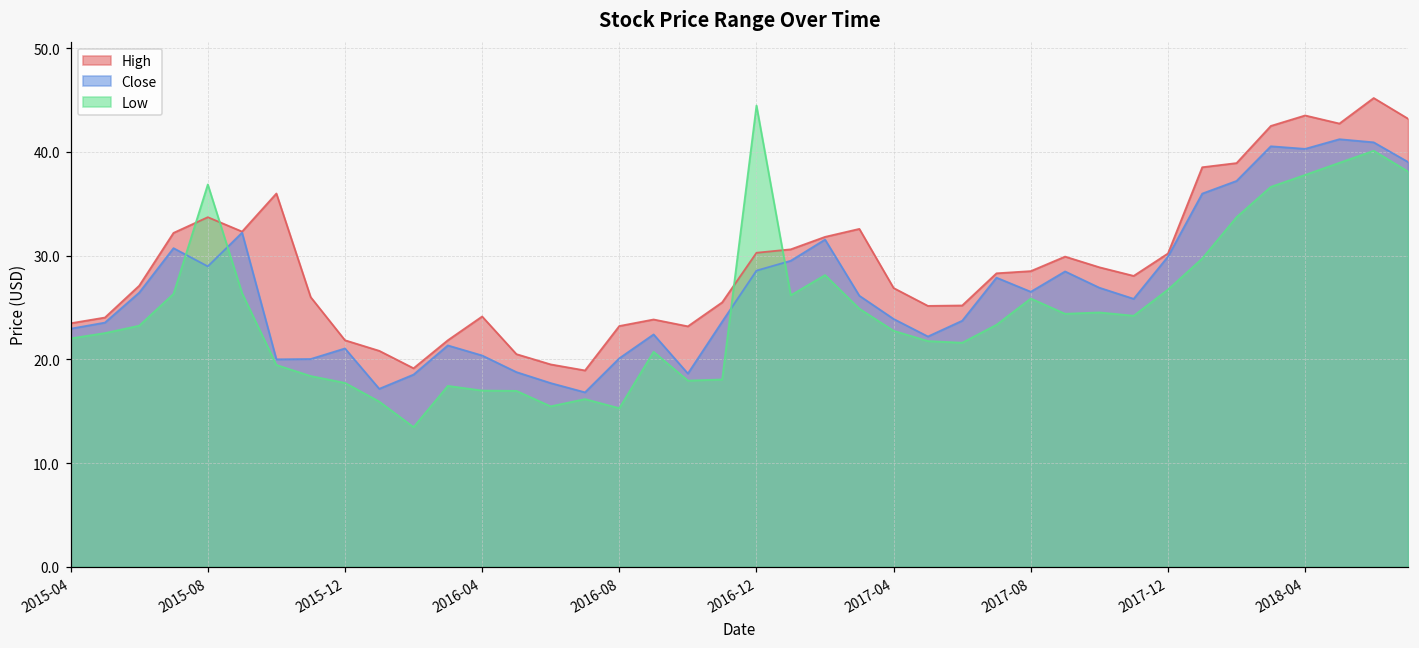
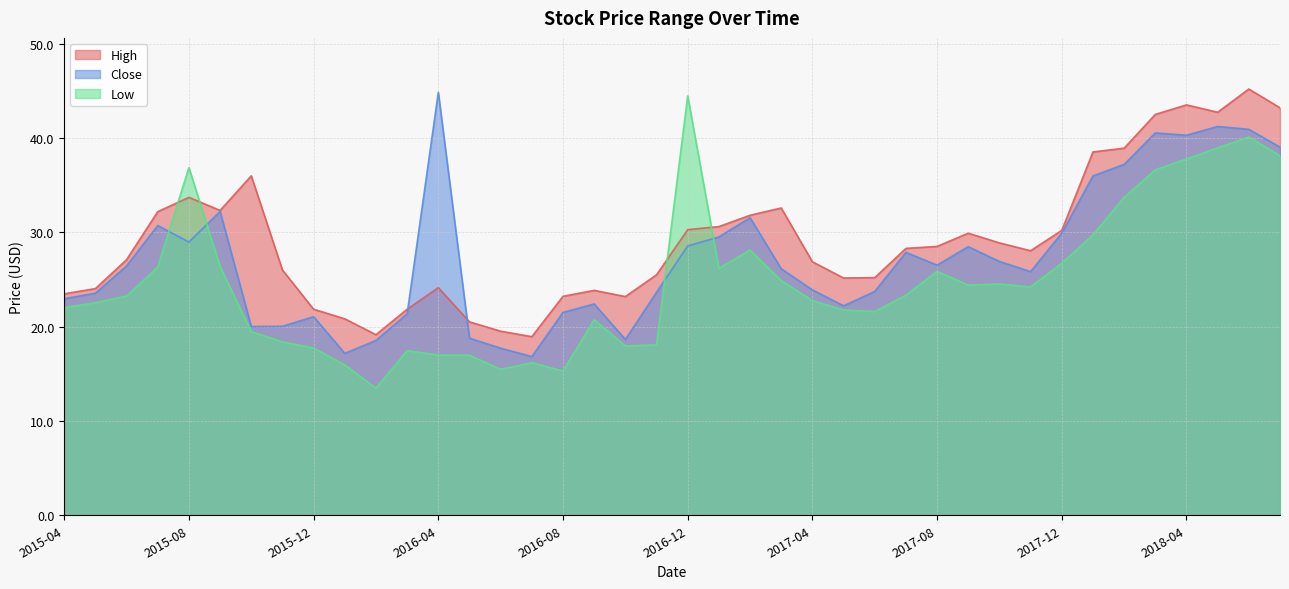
Close, 2016-04: 20 -> 45
Close, 2016-08: 20 -> 22
